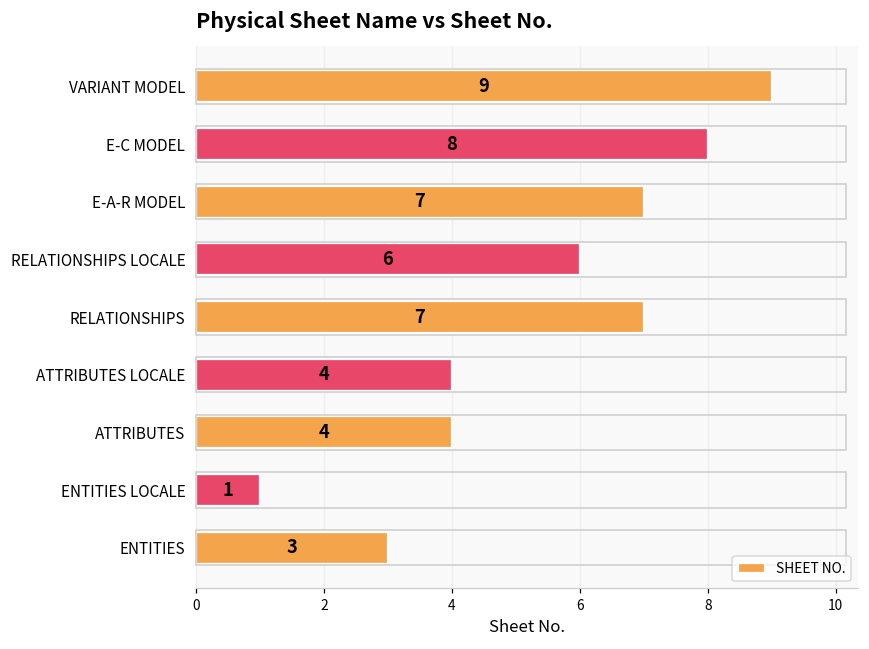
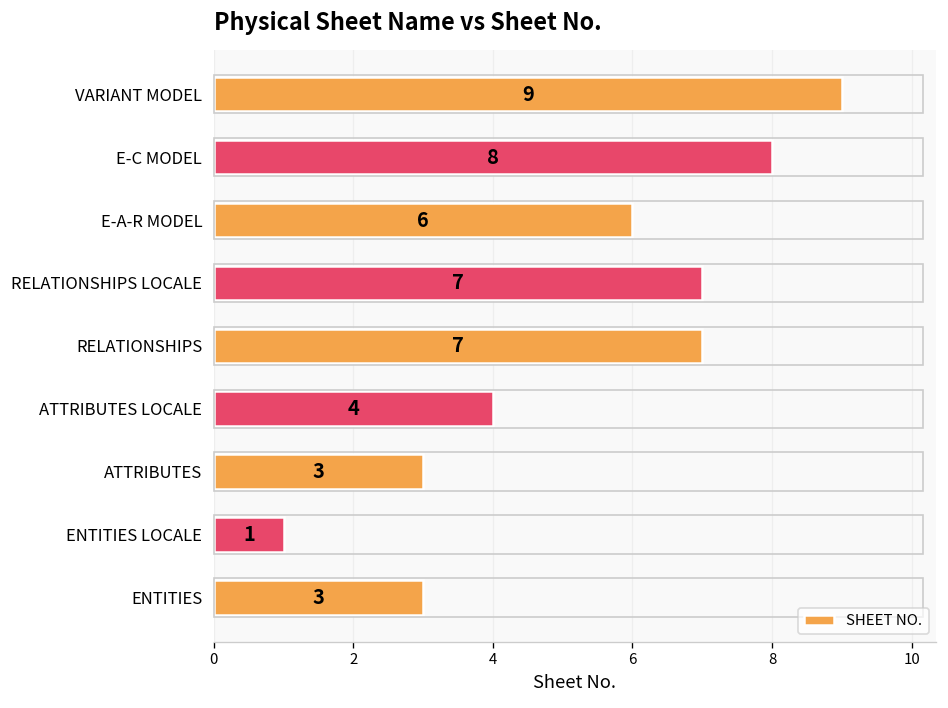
E-A-R MODEL: 7 -> 6
RELATIONSHIPS LOCALE: 6 -> 7
ATTRIBUTES: 4 -> 3
